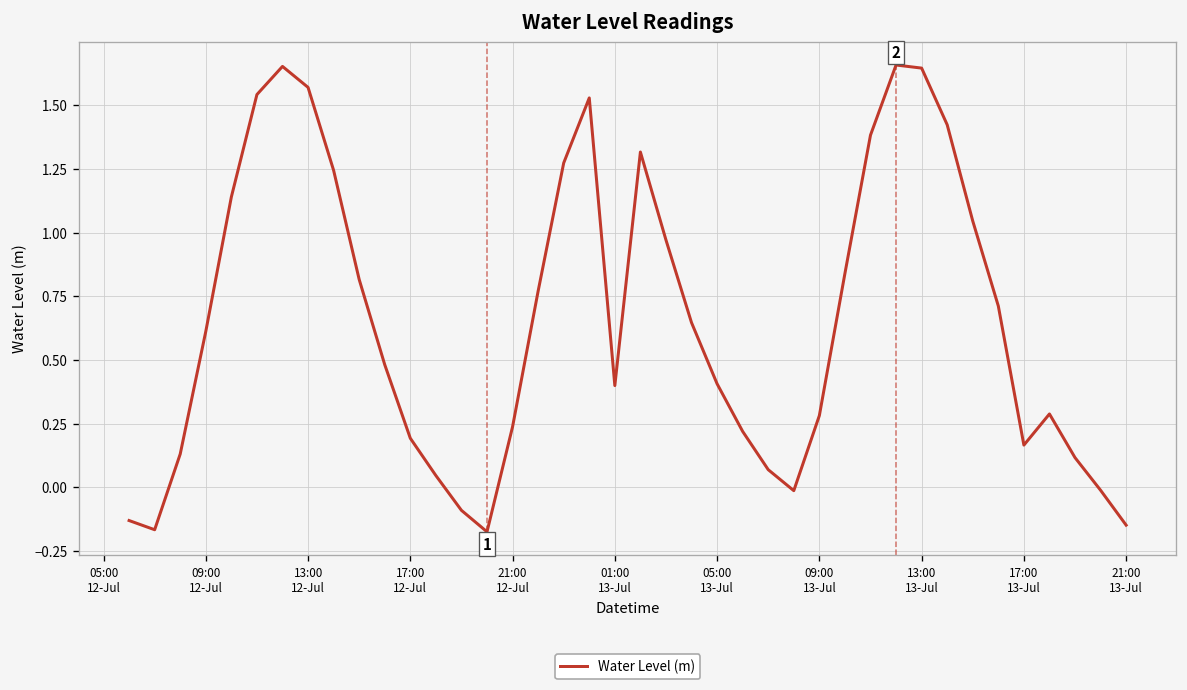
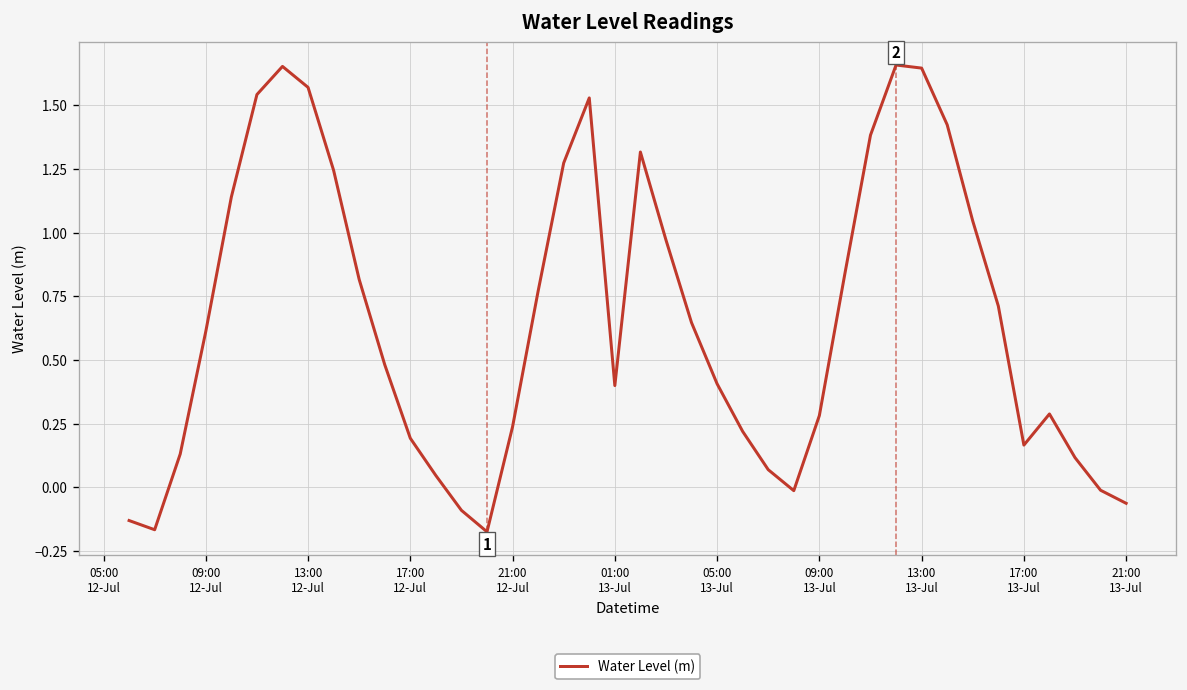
21:00 13-Jul: -0.15 -> -0.06
